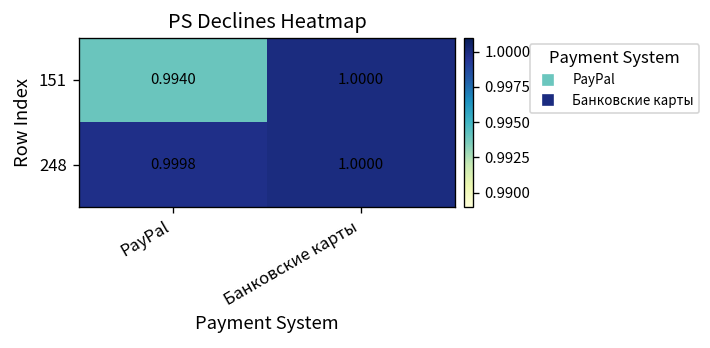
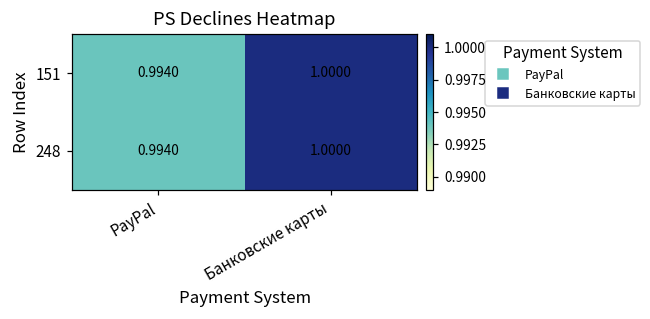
248, PayPal: 0.9998 -> 0.9940
